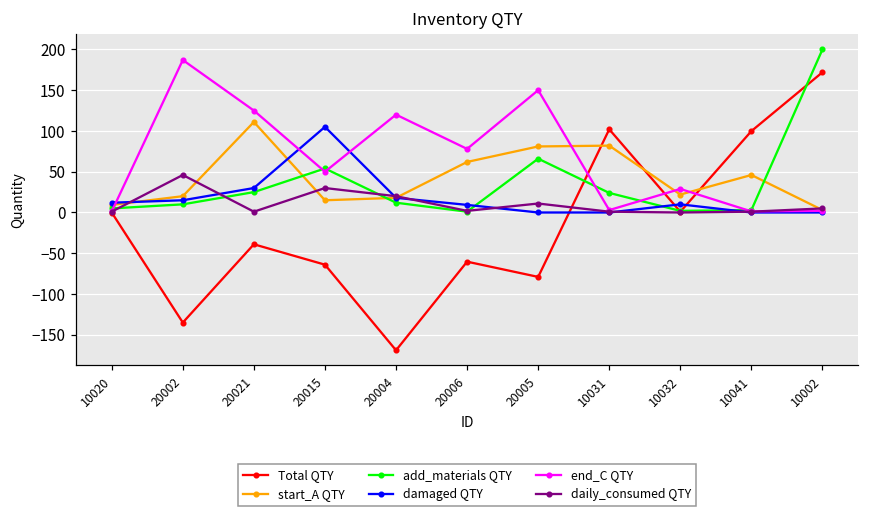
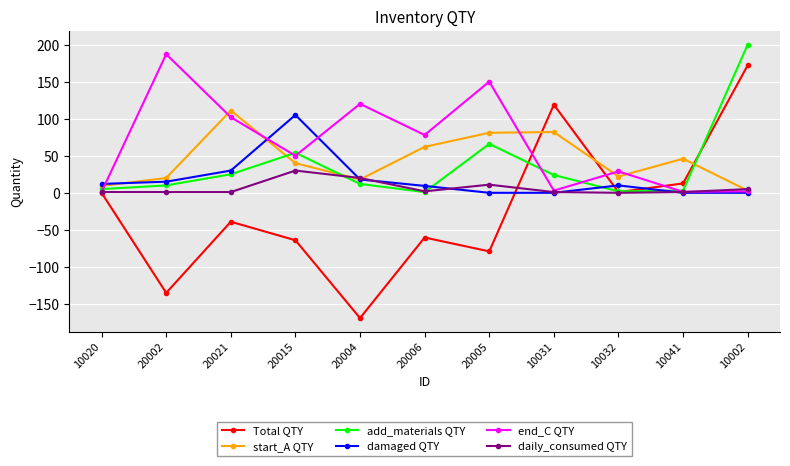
daily_consumed QTY, 20002: 50 -> 0
end_C QTY, 20021: 130 -> 100
start_A QTY, 20015: 20 -> 40
Total QTY, 10031: 100 -> 120
Total QTY, 10041: 100 -> 10
